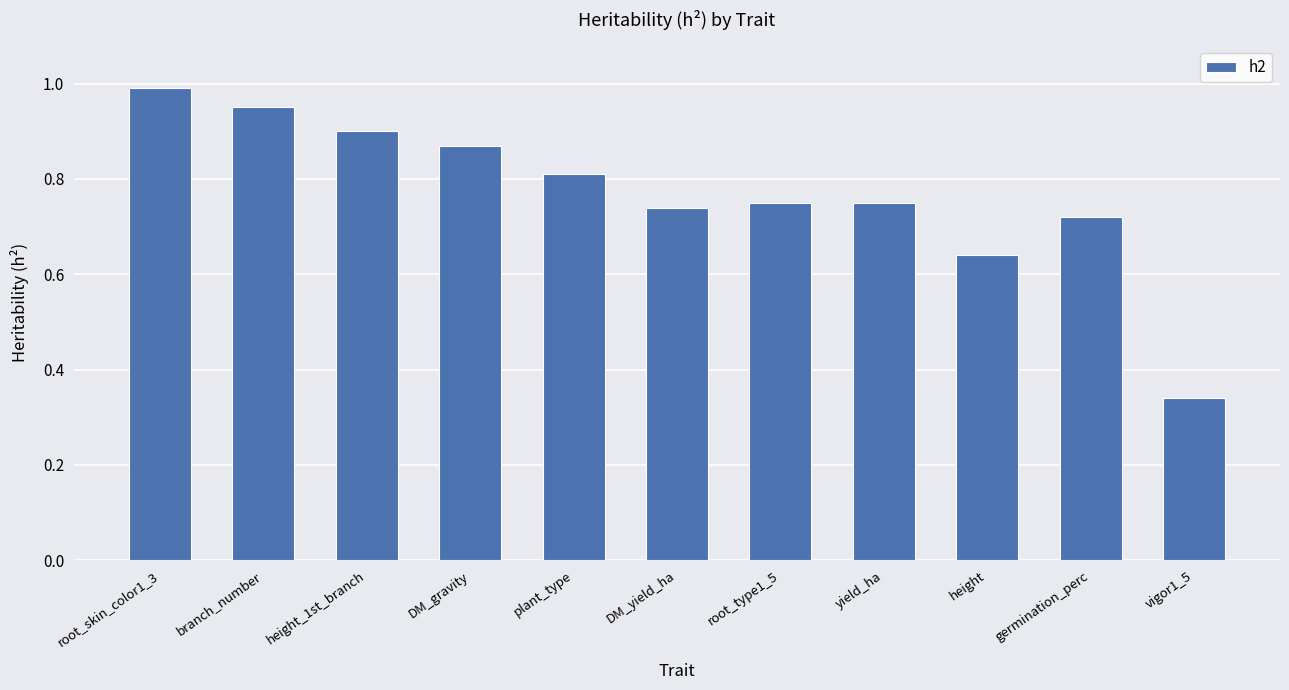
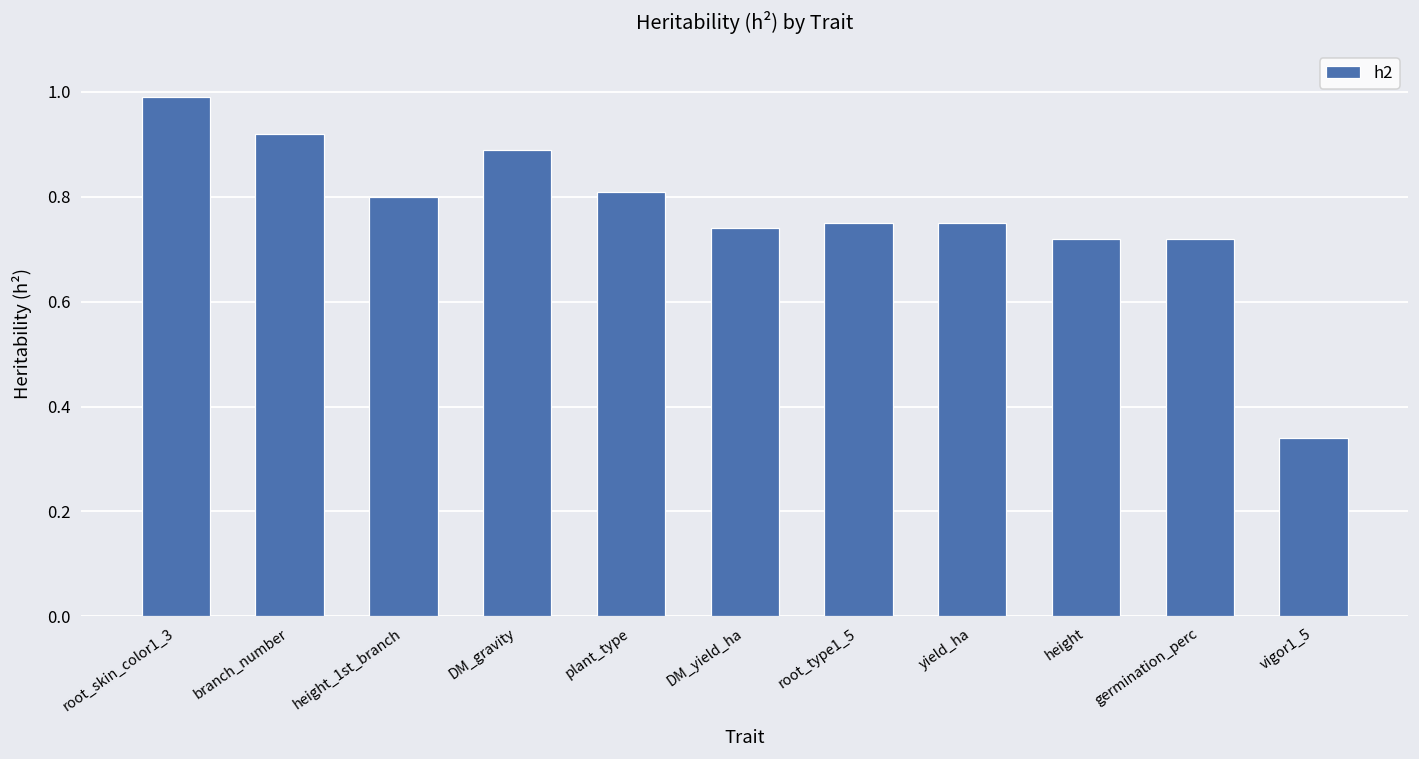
branch_number: 0.95 -> 0.92
height_1st_branch: 0.9 -> 0.8
DM_gravity: 0.87 -> 0.89
height: 0.64 -> 0.72
